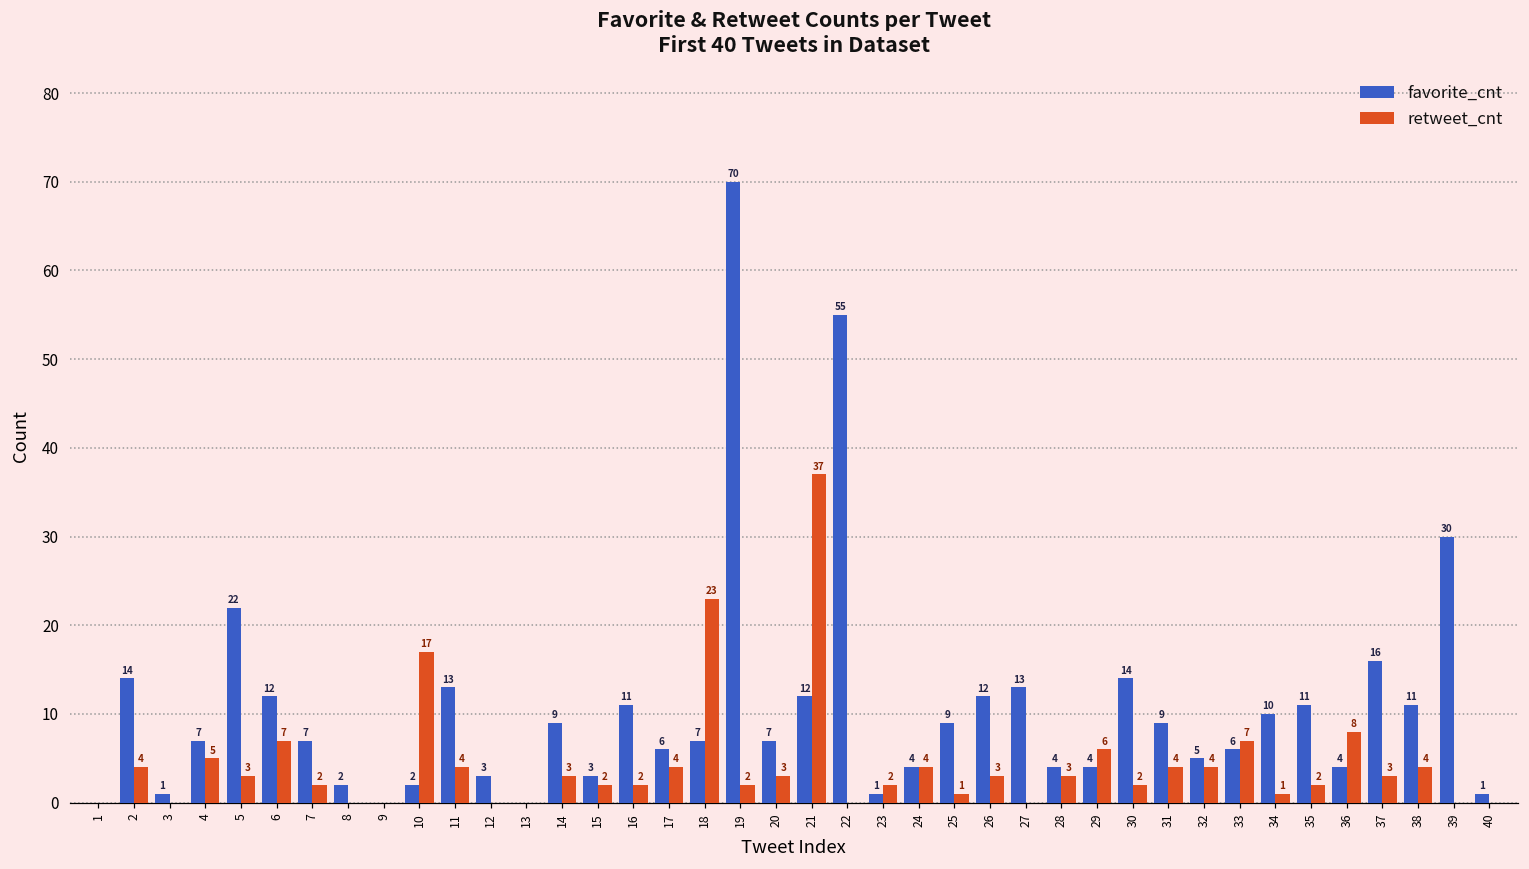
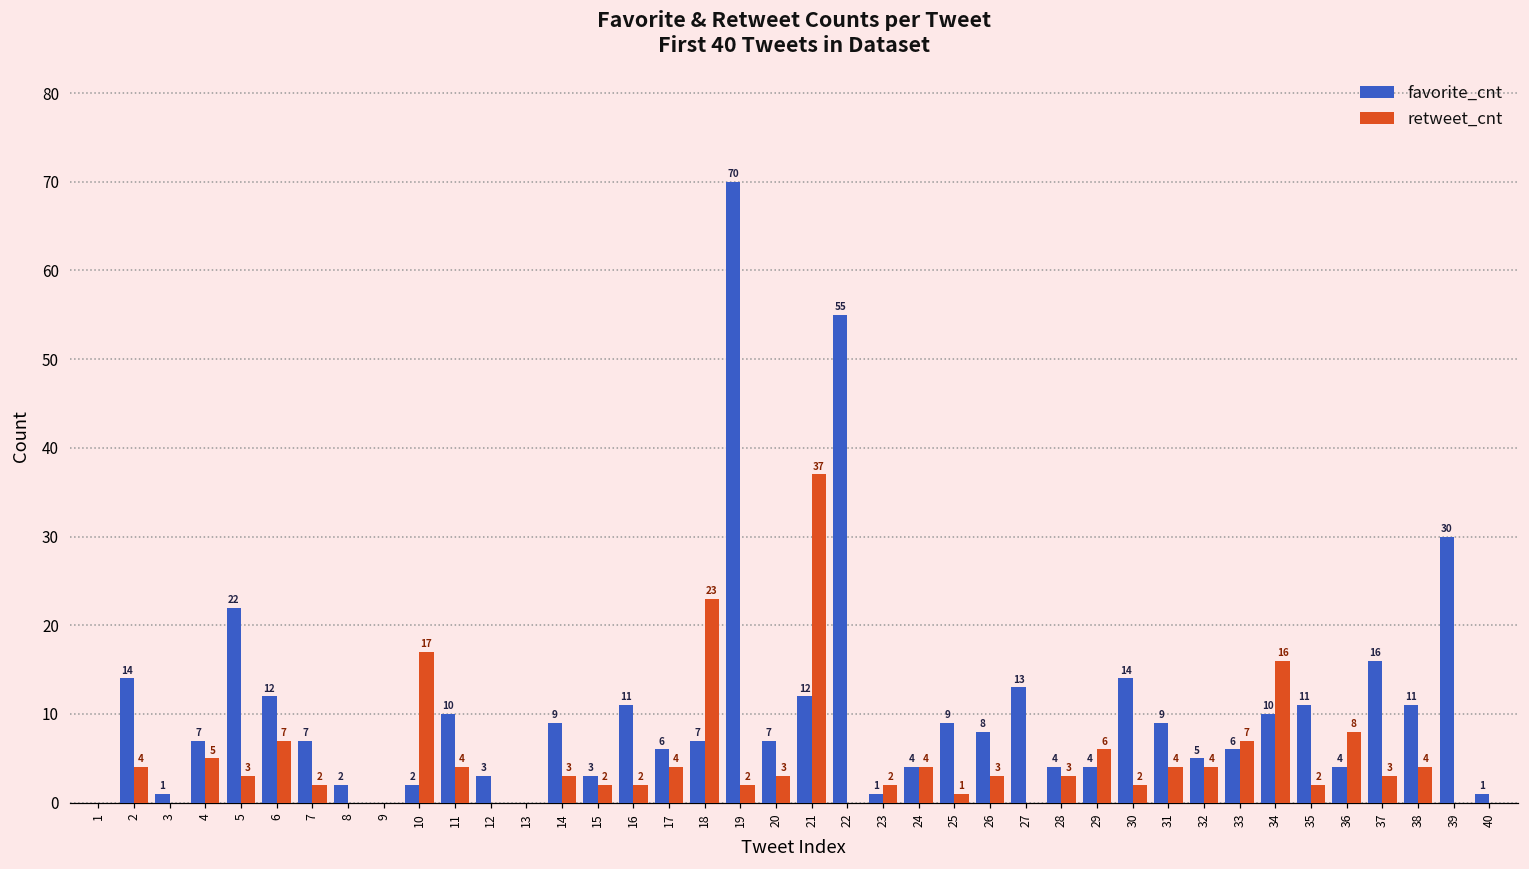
favorite_cnt, 11: 13 -> 10
favorite_cnt, 26: 12 -> 8
retweet_cnt, 34: 1 -> 16
